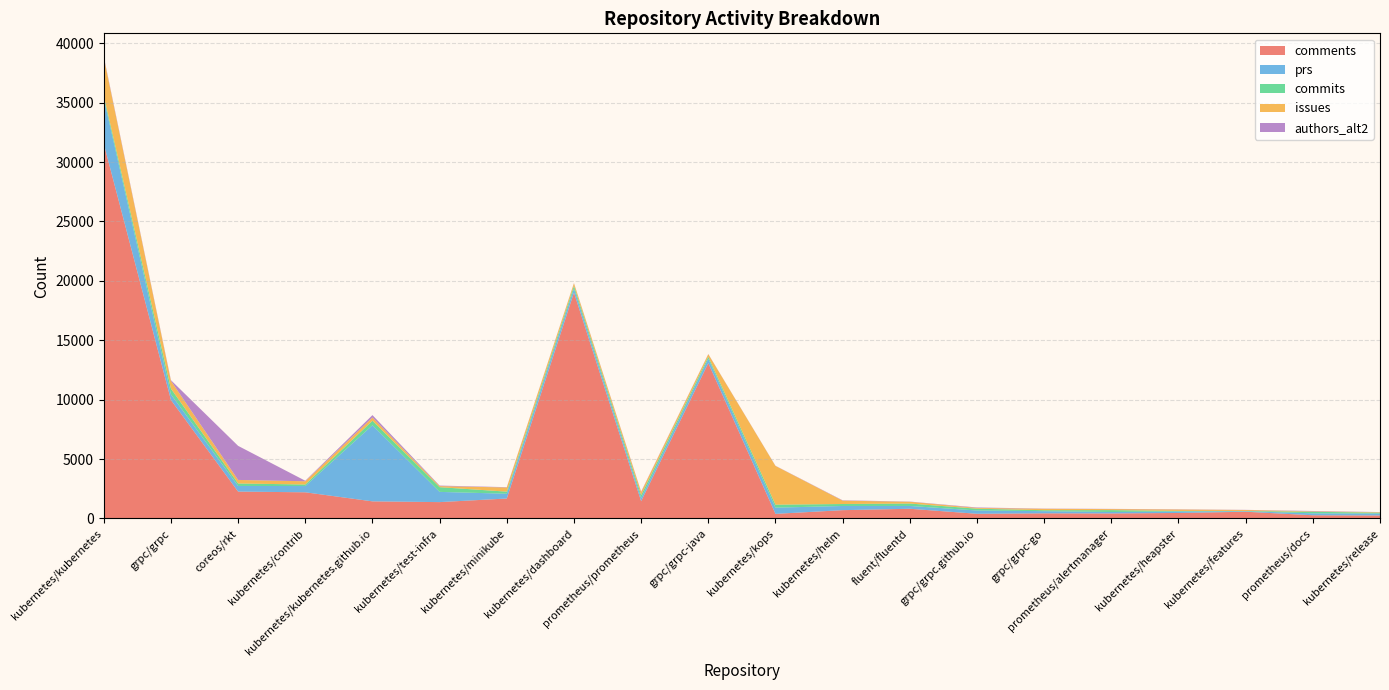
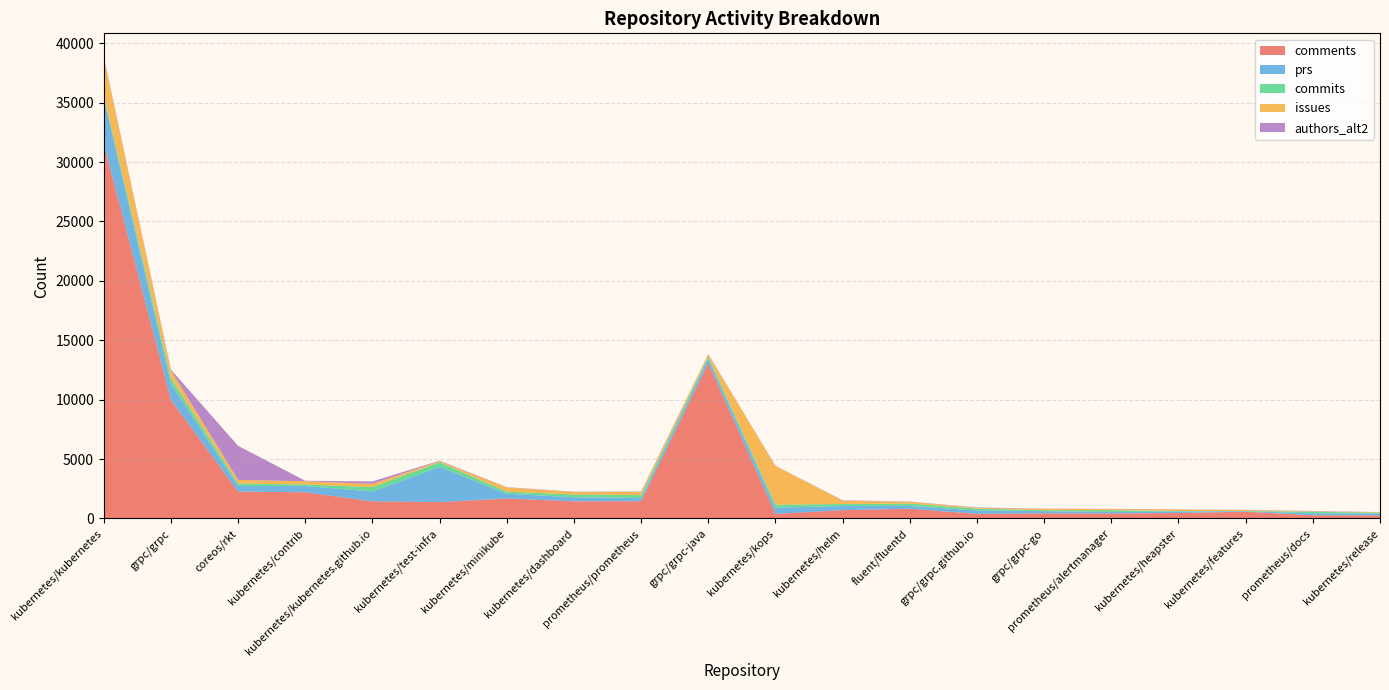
prs, grpc/grpc: 500 -> 1400
prs, kubernetes/kubernetes.github.io: 6400 -> 800
prs, kubernetes/test-infra: 900 -> 3000
comments, kubernetes/dashboard: 19000 -> 1400
